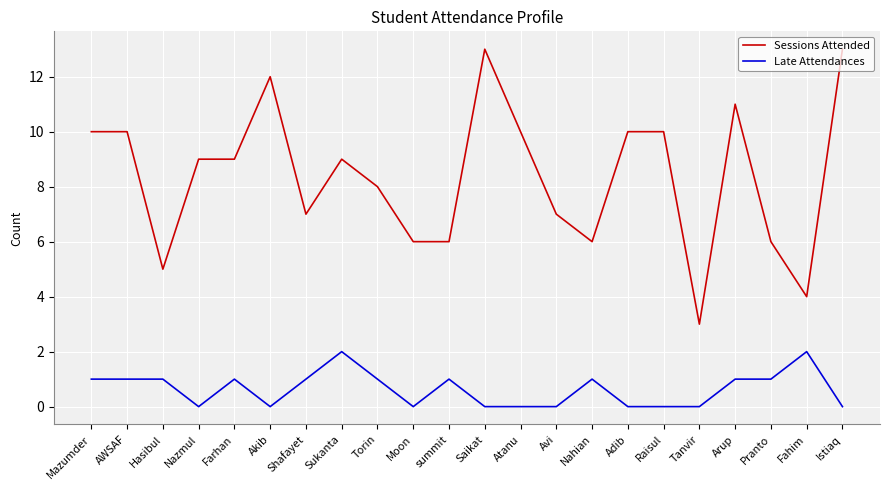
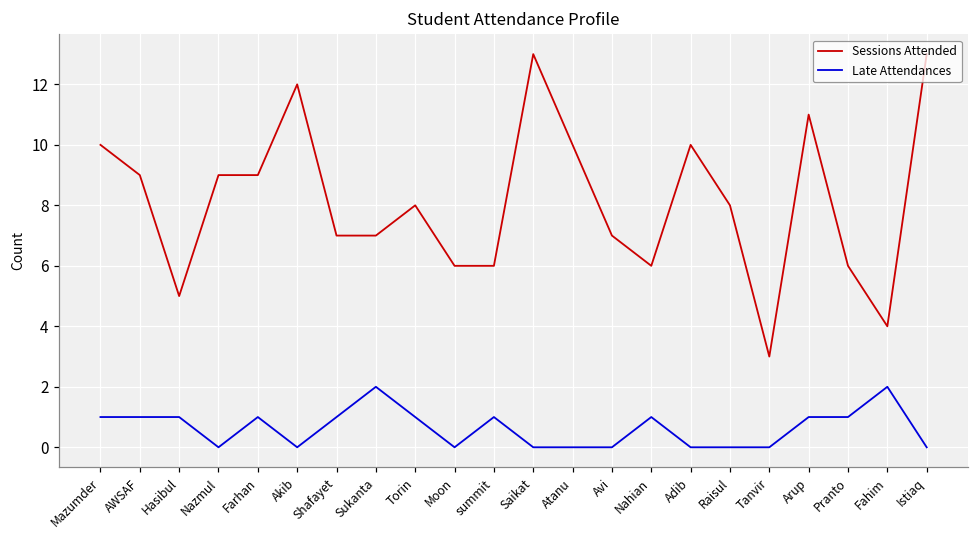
Sessions Attended, AWSAF: 10 -> 9
Sessions Attended, Sukanta: 9 -> 7
Sessions Attended, Raisul: 10 -> 8
